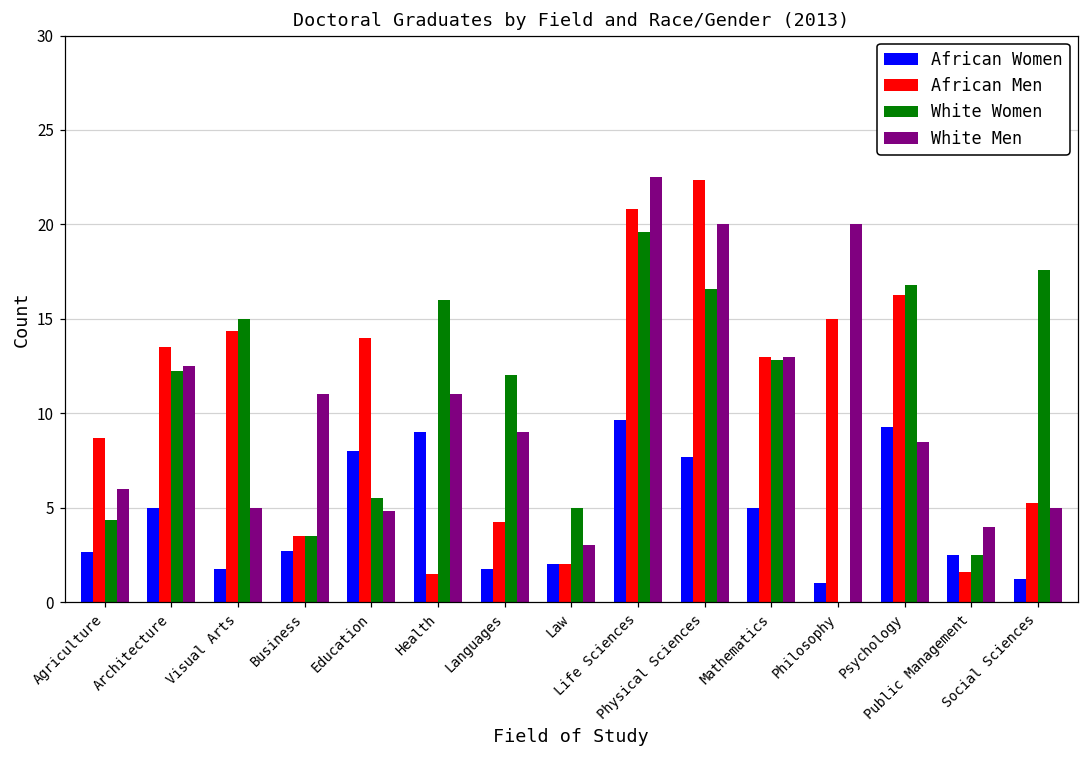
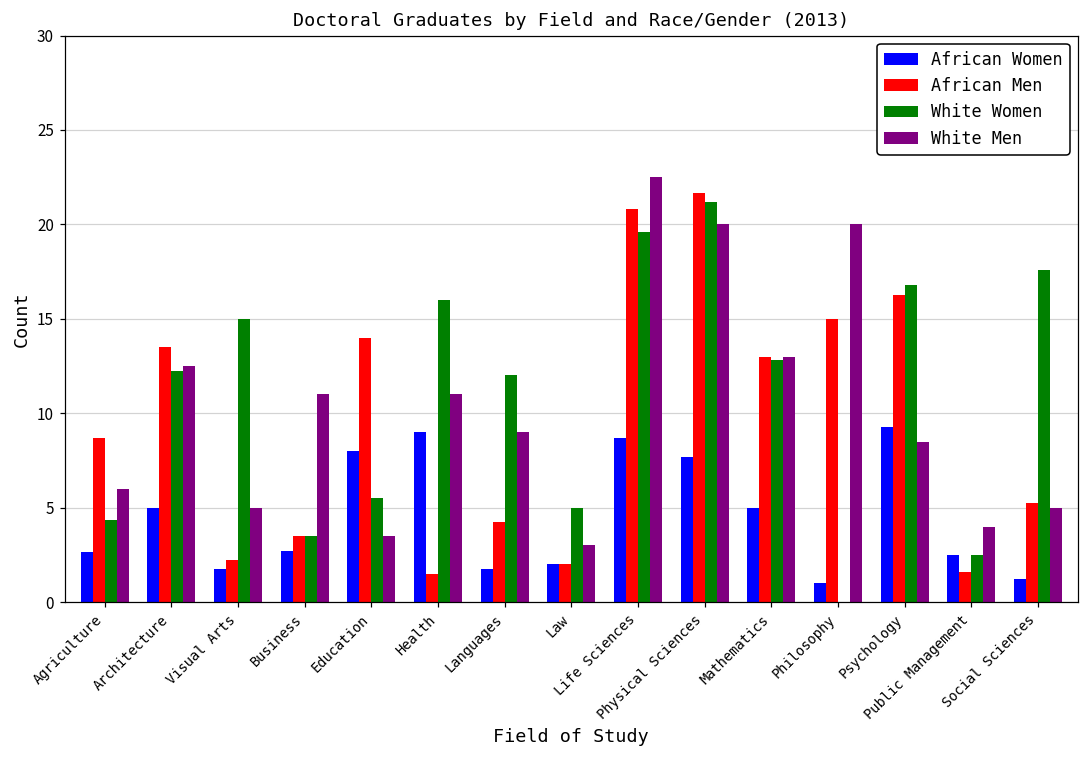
African Men, Visual Arts: 14.4 -> 2.3
White Men, Education: 4.8 -> 3.5
African Women, Life Sciences: 9.7 -> 8.7
African Men, Physical Sciences: 22.4 -> 21.7
White Women, Physical Sciences: 16.6 -> 21.2
